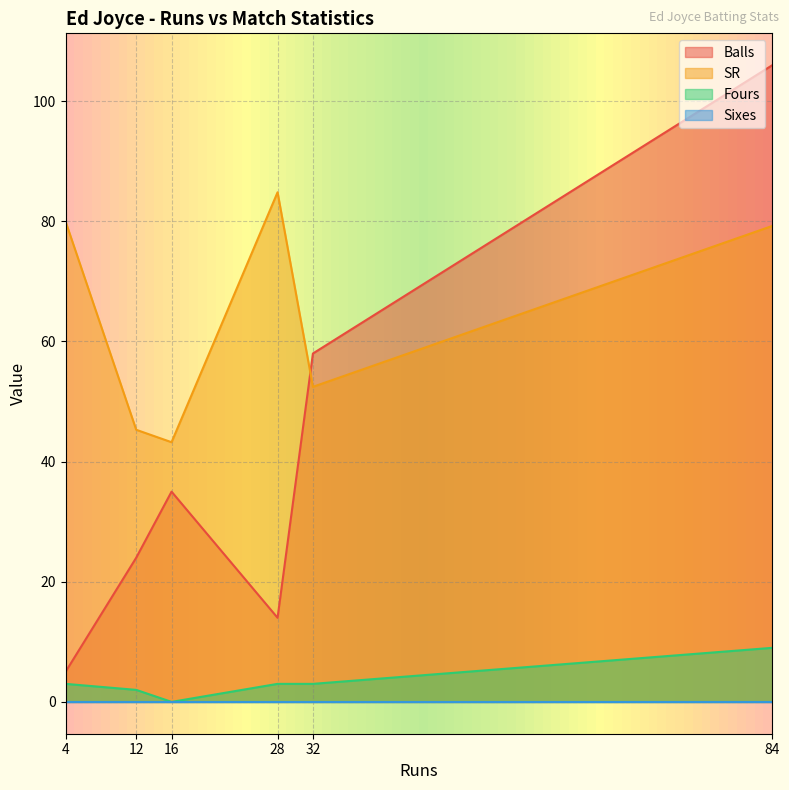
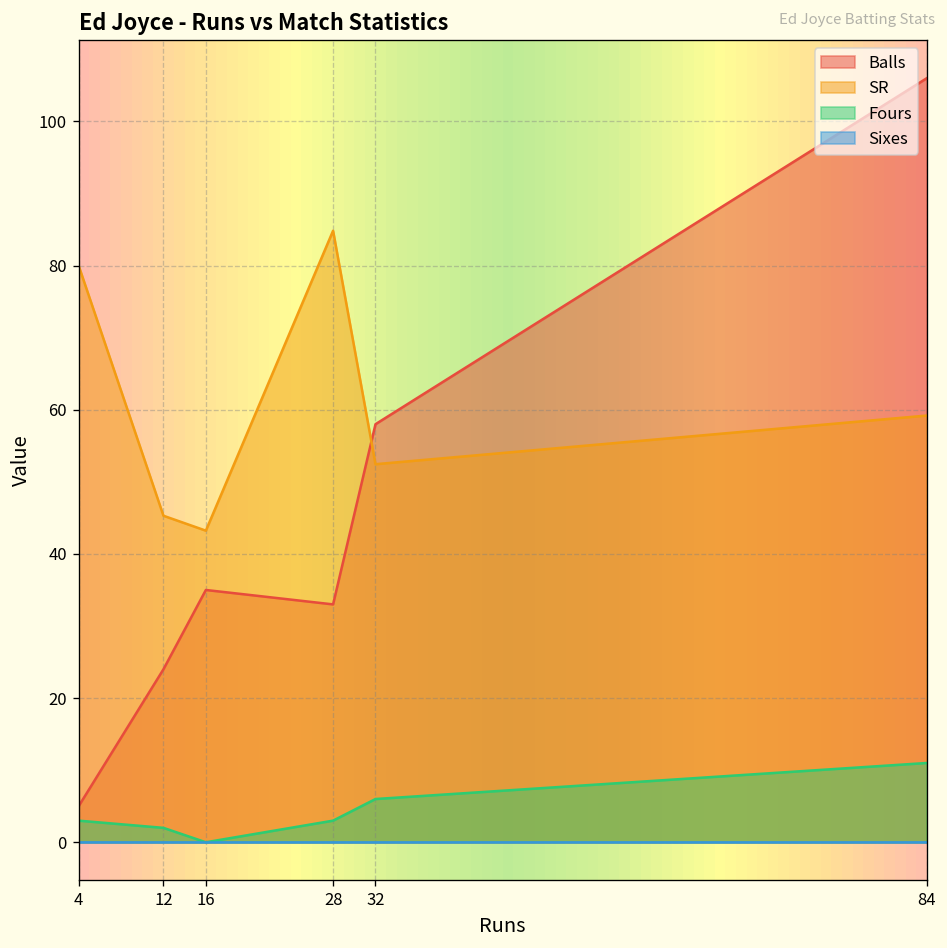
Balls, 28: 14 -> 33
Fours, 32: 3 -> 6
SR, 84: 79 -> 59
Fours, 84: 9 -> 11
